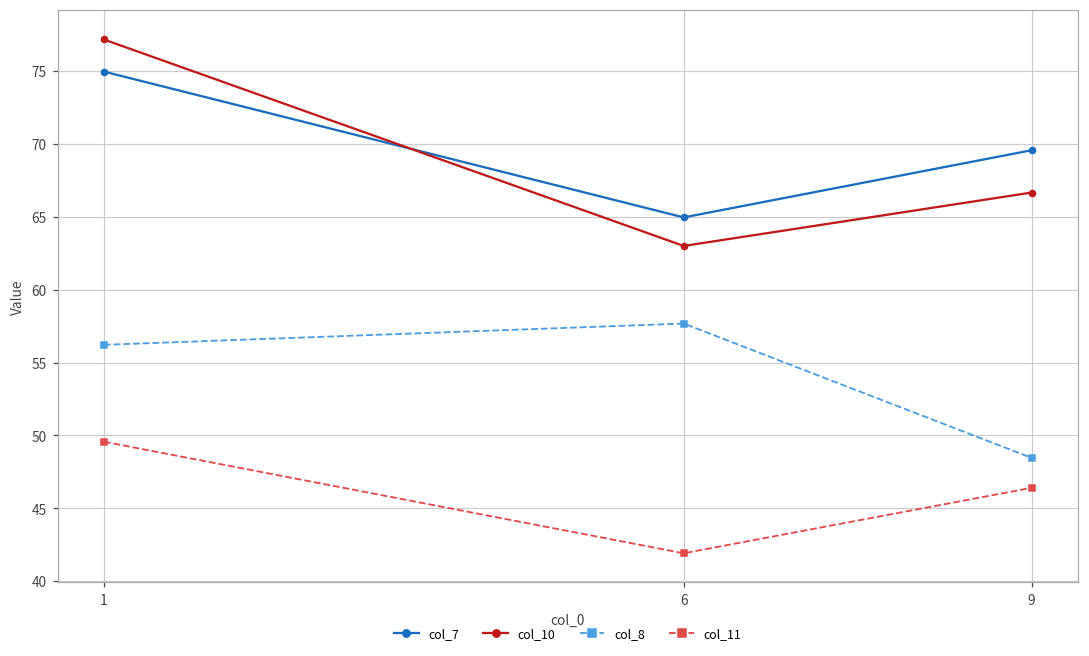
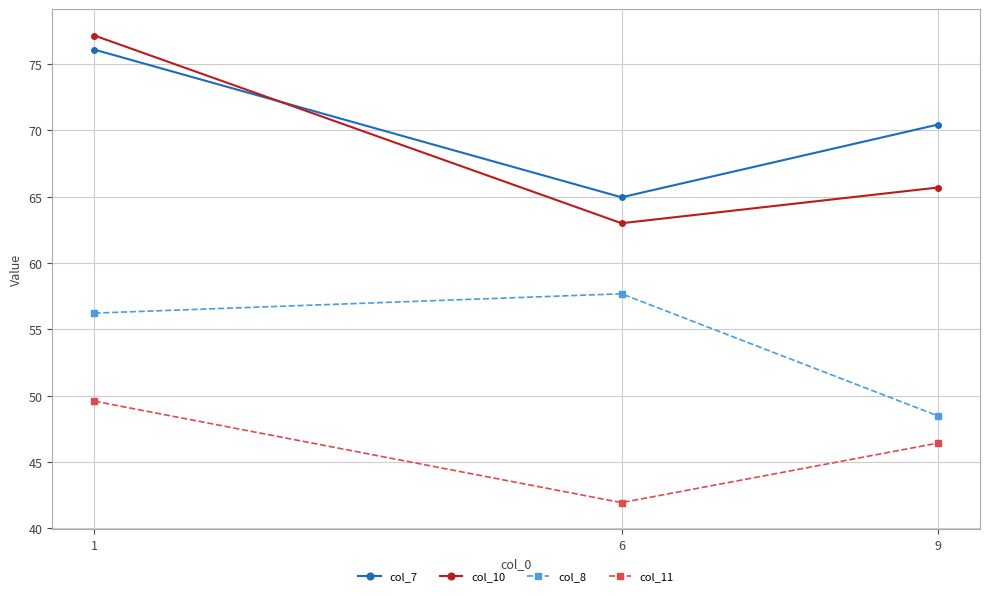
col_7, 1: 75.0 -> 76.1
col_7, 9: 69.6 -> 70.4
col_10, 9: 66.7 -> 65.7
